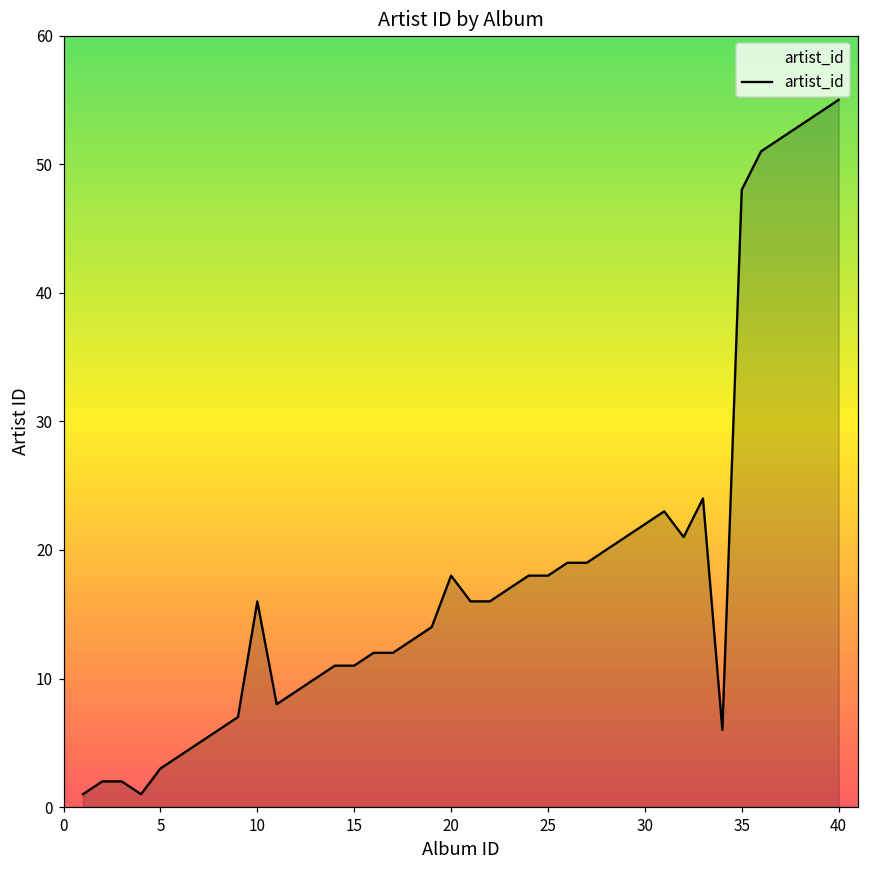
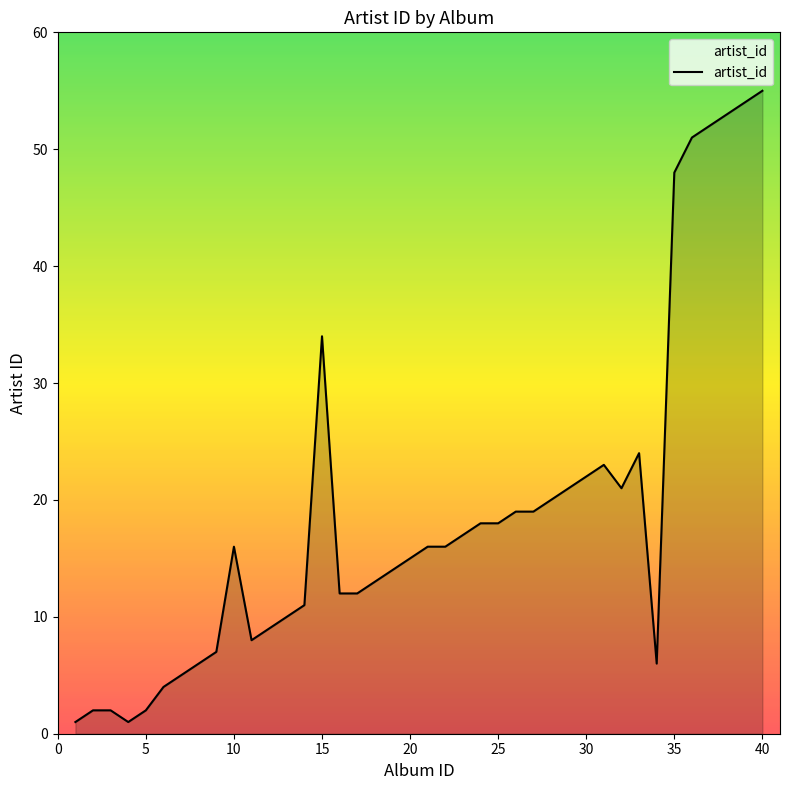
5: 3 -> 2
15: 11 -> 34
20: 18 -> 15
